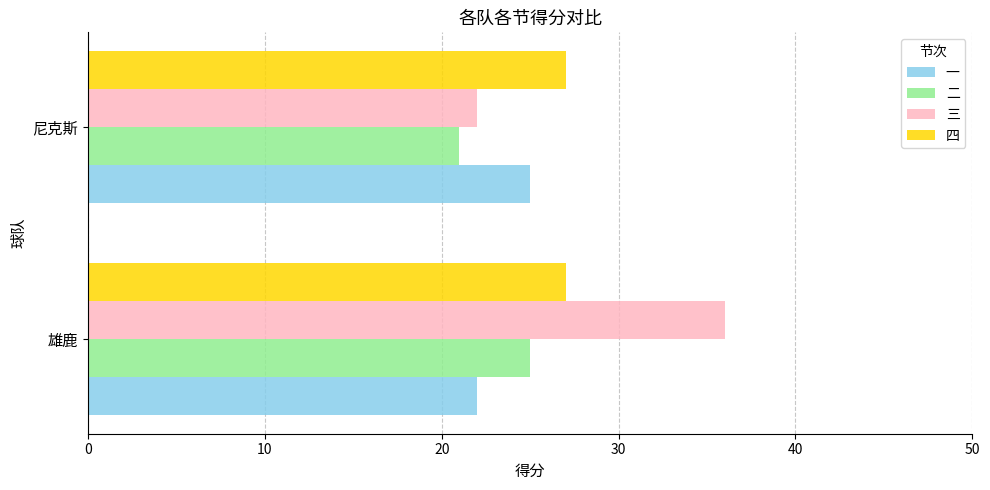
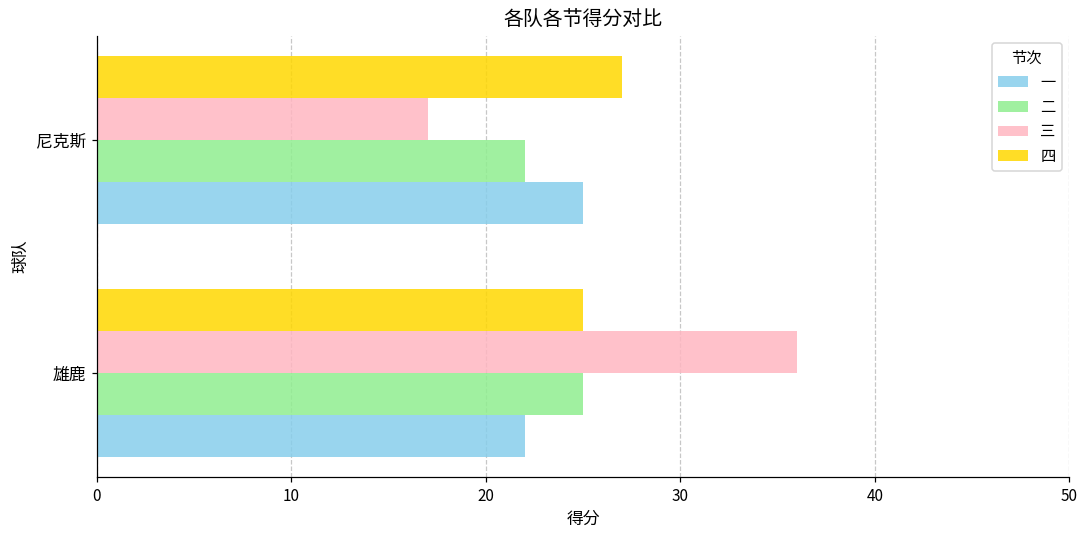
三, 尼克斯: 22 -> 17
二, 尼克斯: 21 -> 22
四, 雄鹿: 27 -> 25
